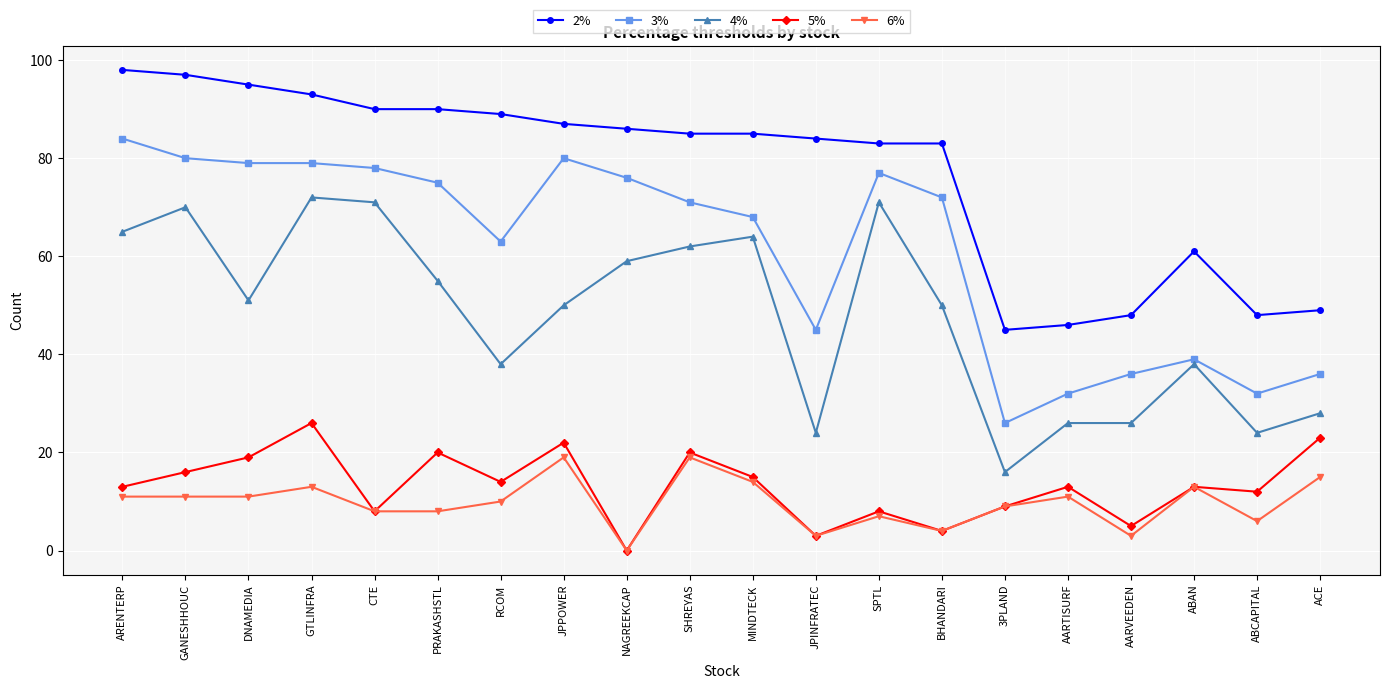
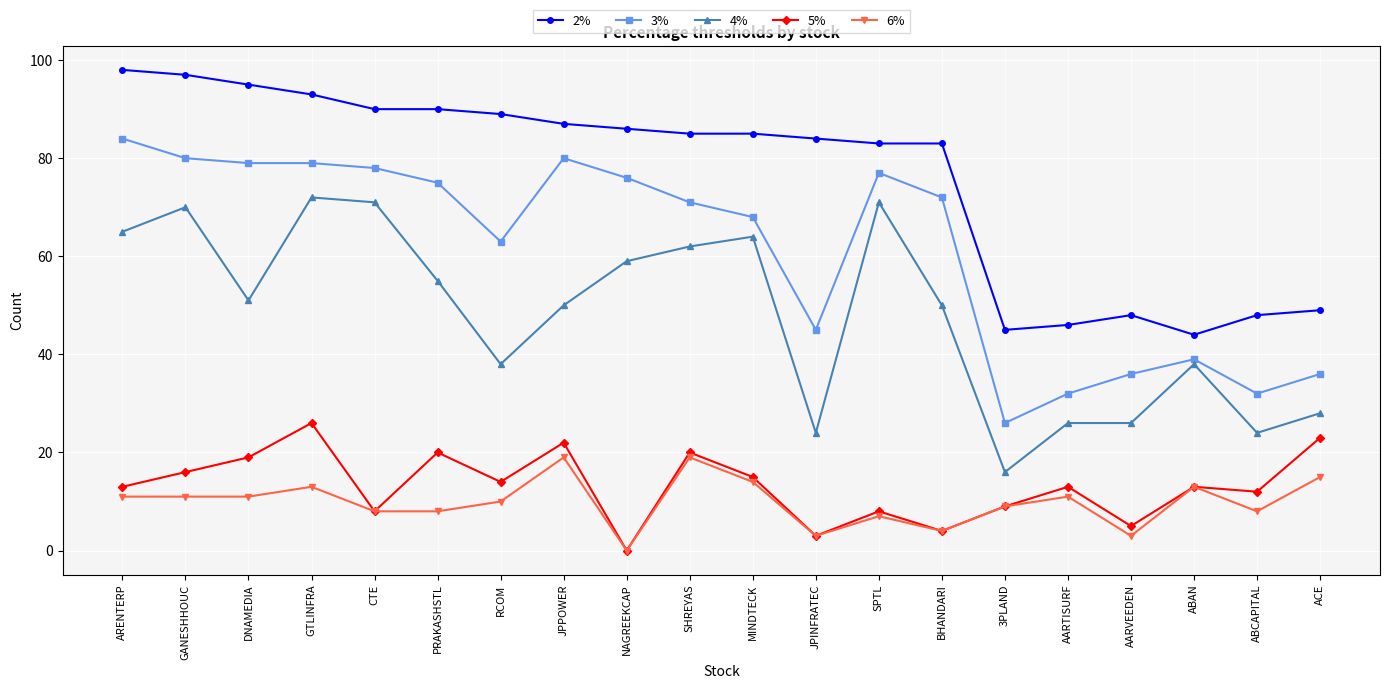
2%, ABAN: 61 -> 44
6%, ABCAPITAL: 6 -> 8
